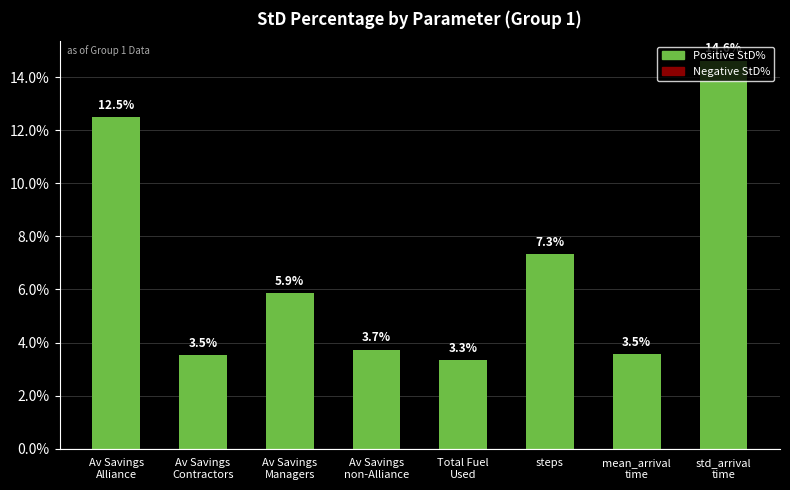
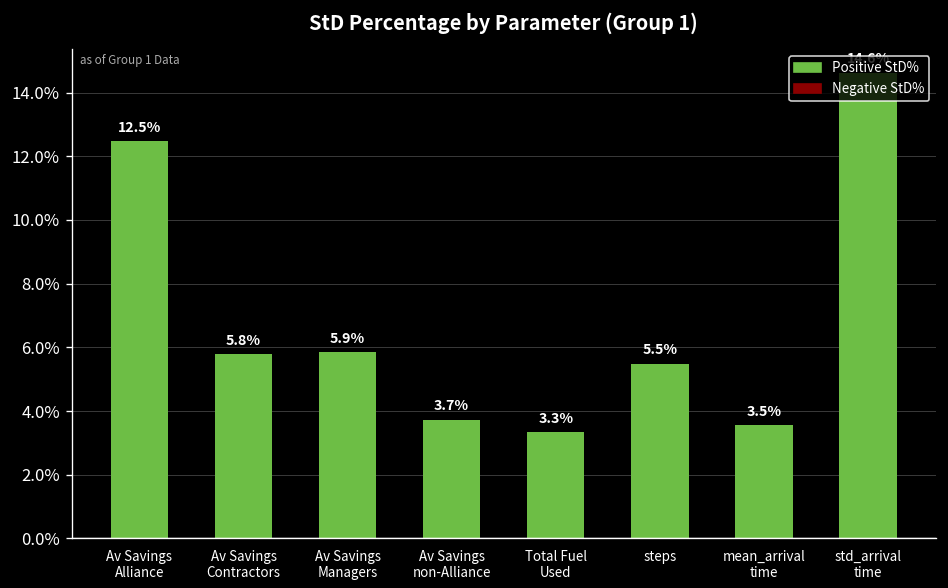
Av Savings Contractors: 3.5% -> 5.8%
steps: 7.3% -> 5.5%
